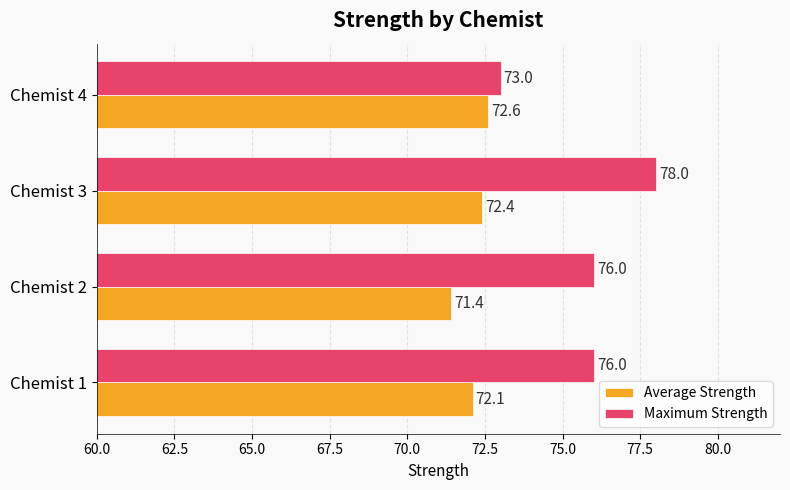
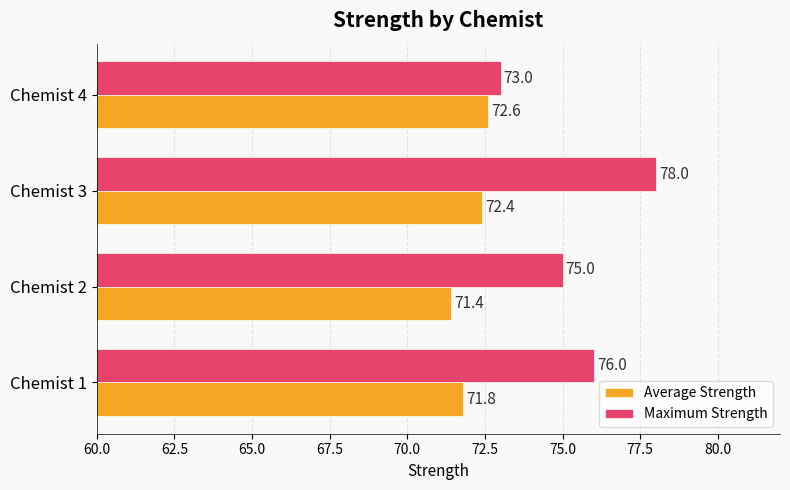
Maximum Strength, Chemist 2: 76.0 -> 75.0
Average Strength, Chemist 1: 72.1 -> 71.8
